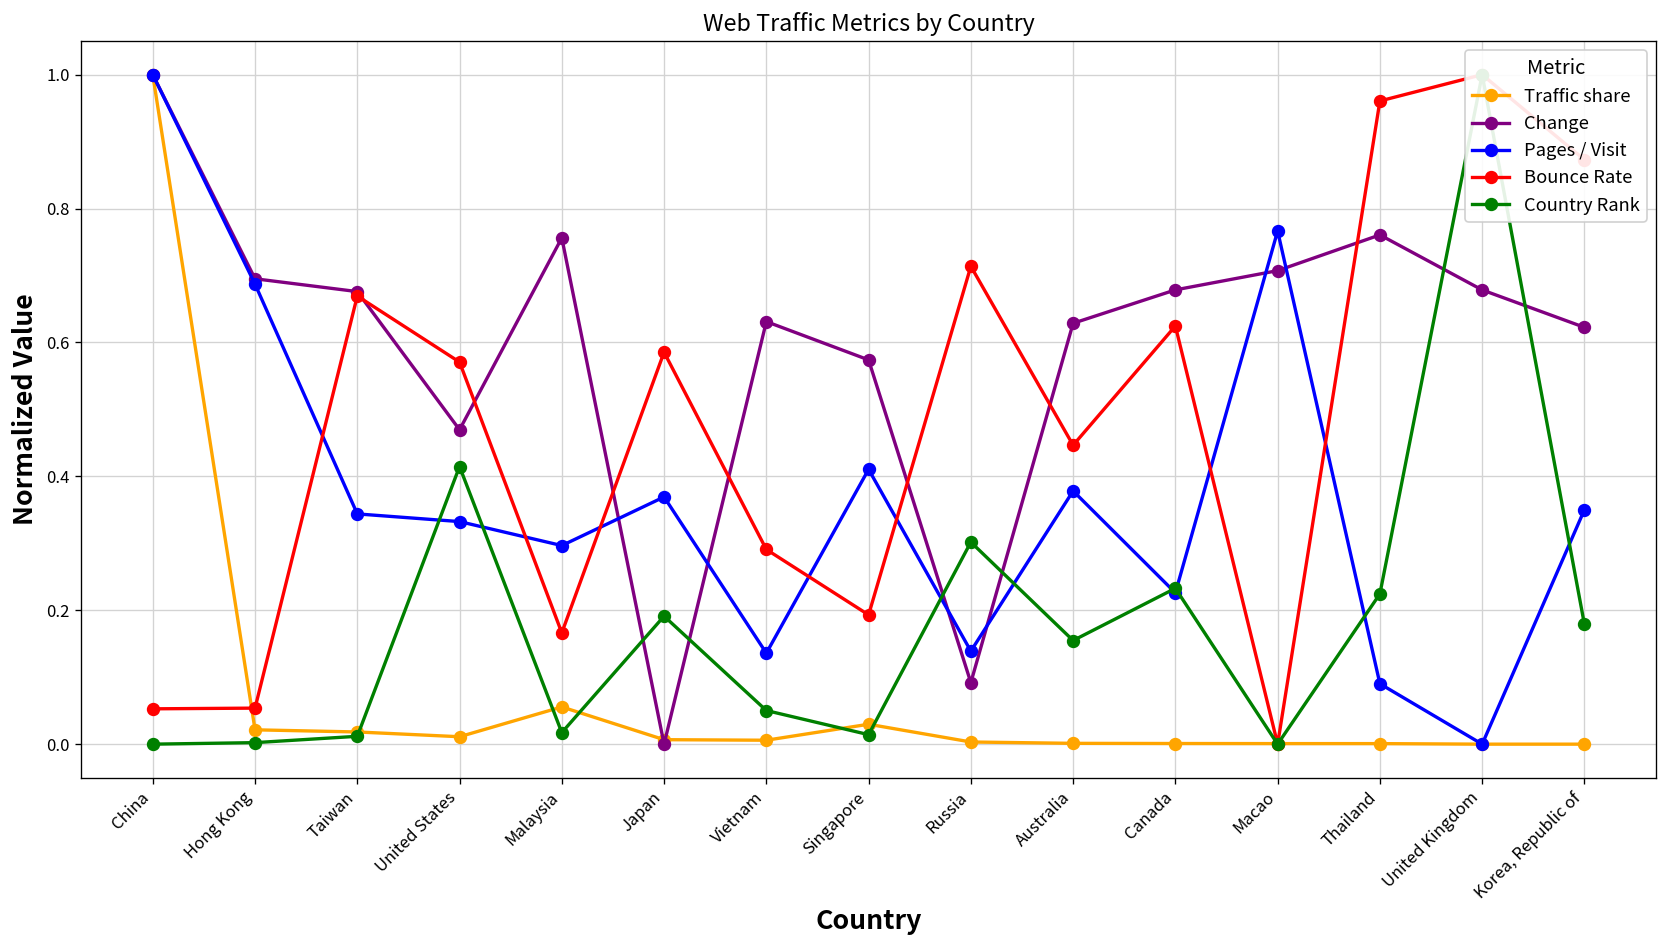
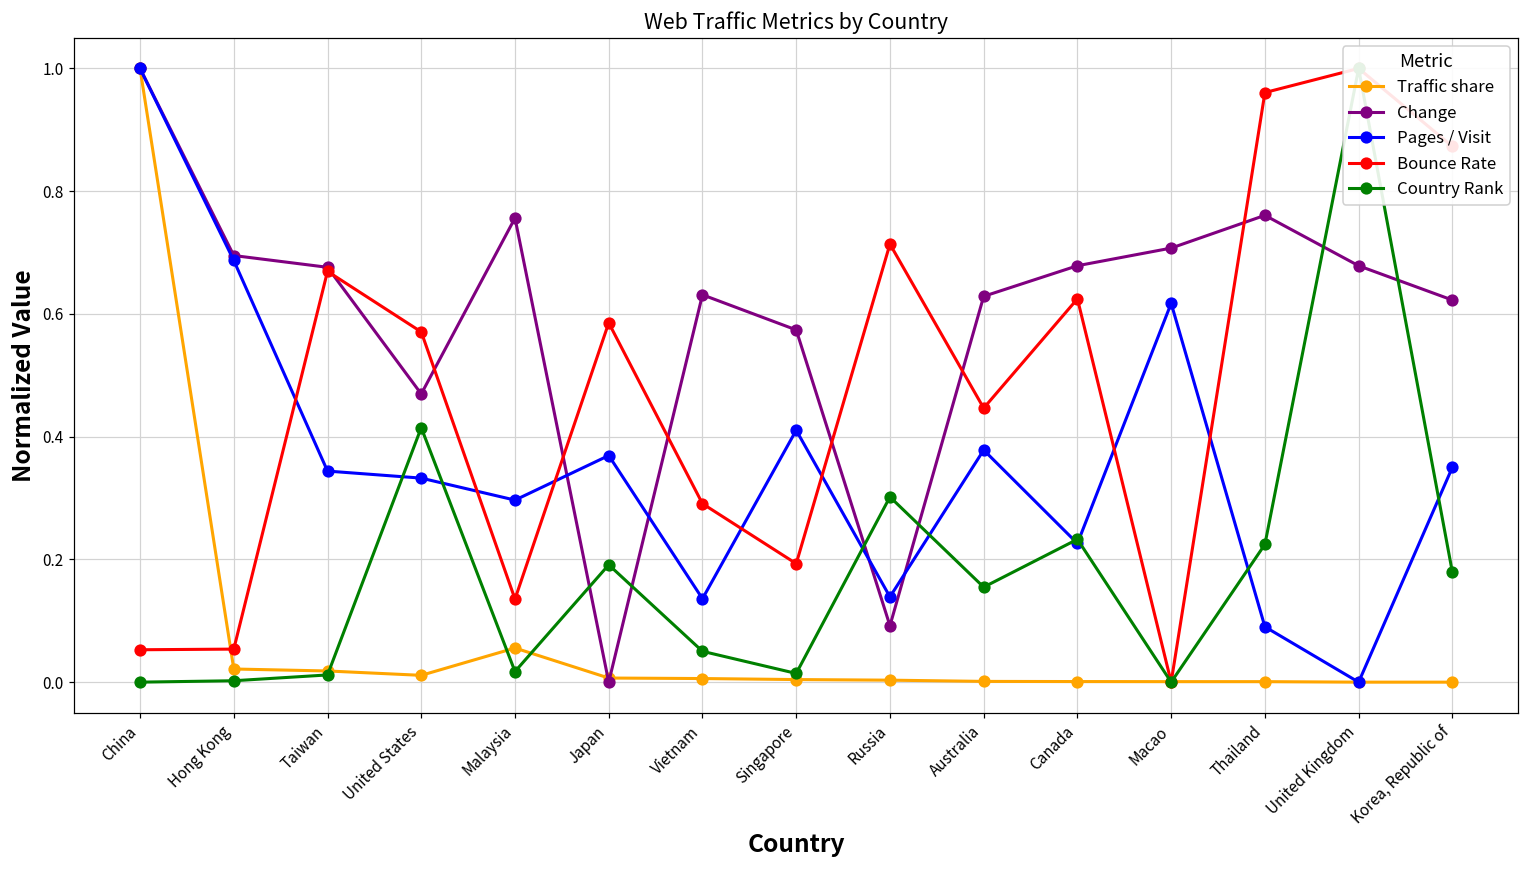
Bounce Rate, Malaysia: 0.17 -> 0.14
Traffic share, Singapore: 0.03 -> 0.00
Pages / Visit, Macao: 0.77 -> 0.62
